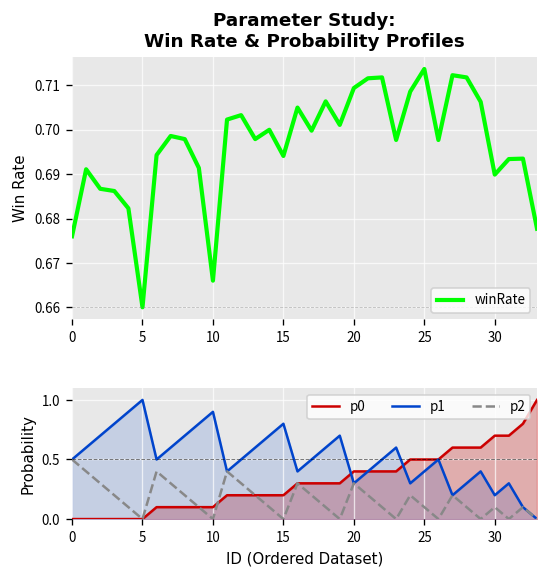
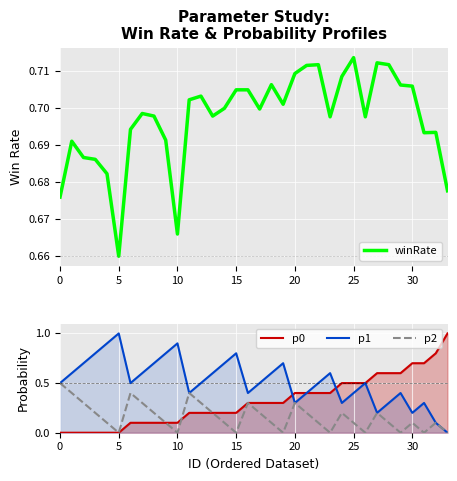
Parameter Study: Win Rate & Probability Profiles, 15: 0.694 -> 0.705
Parameter Study: Win Rate & Probability Profiles, 30: 0.690 -> 0.706
